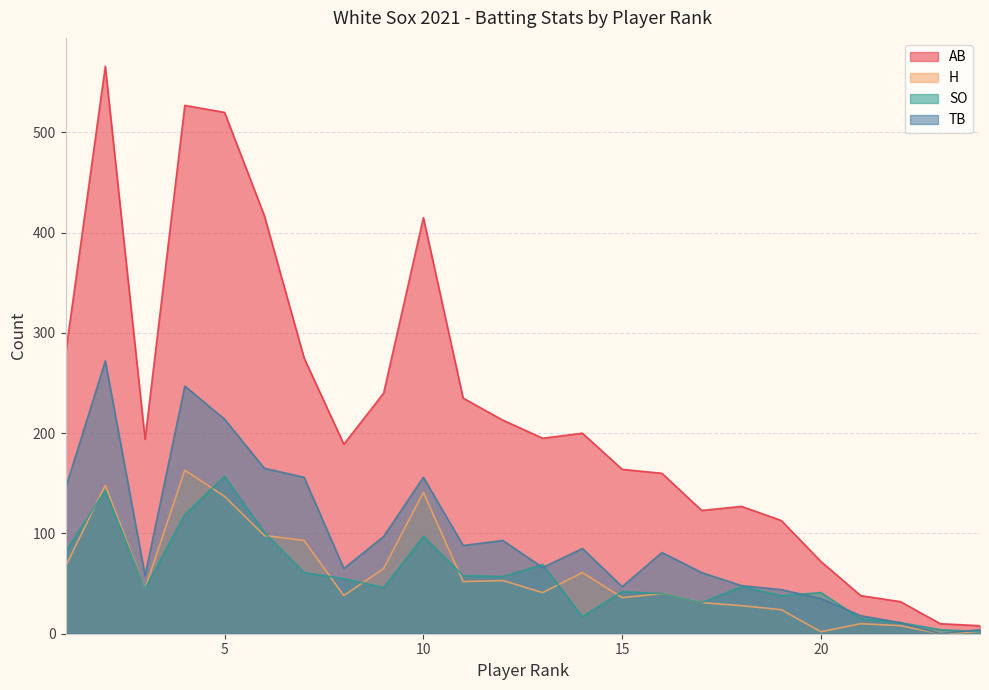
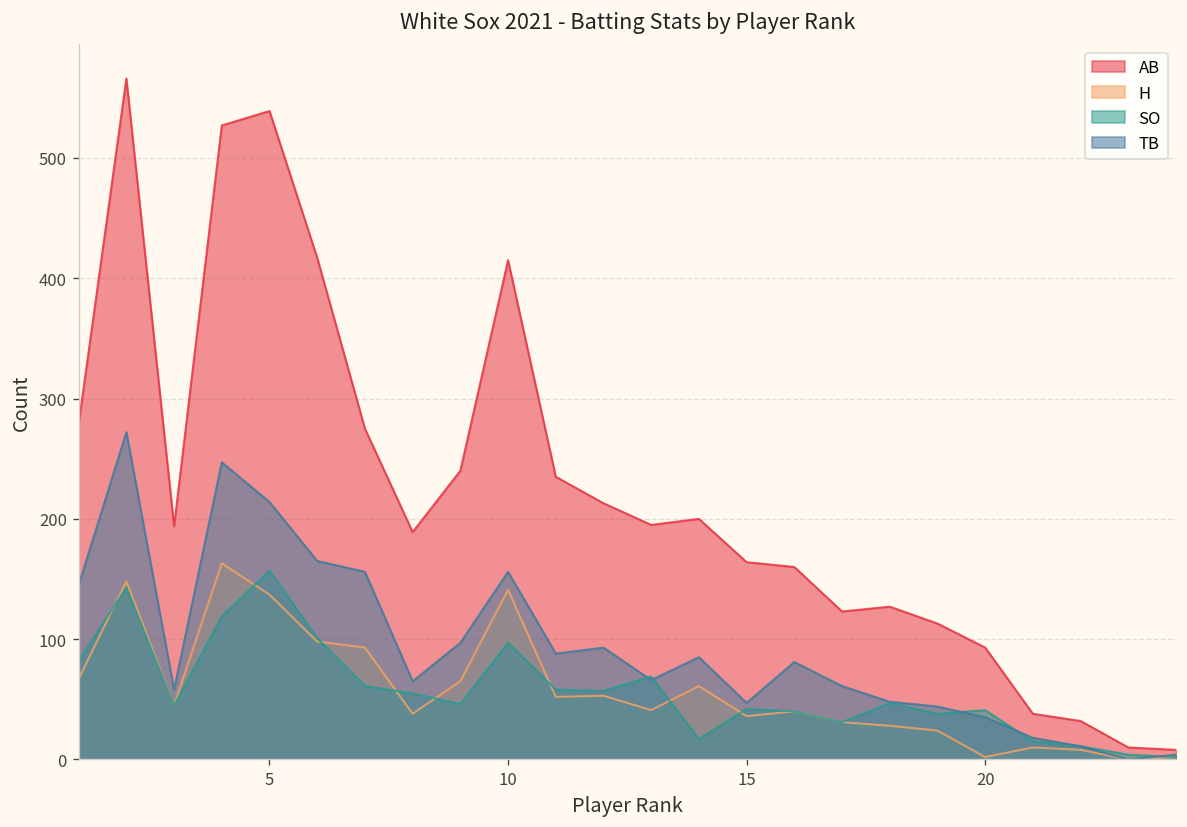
AB, 5: 520 -> 539
AB, 20: 72 -> 93
